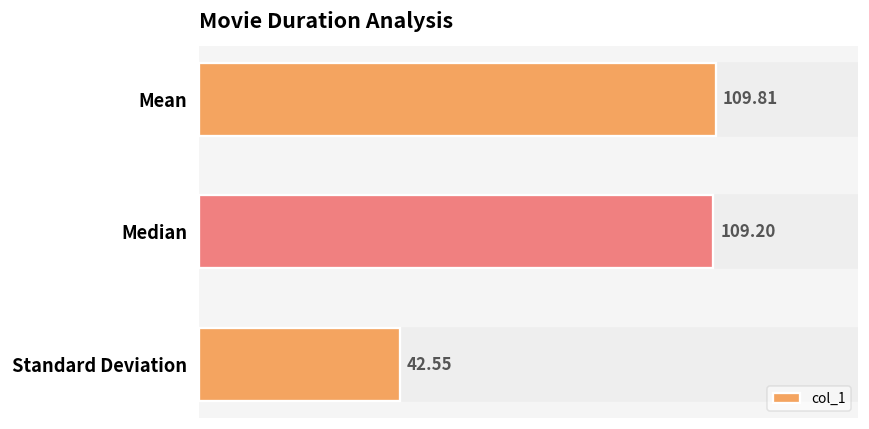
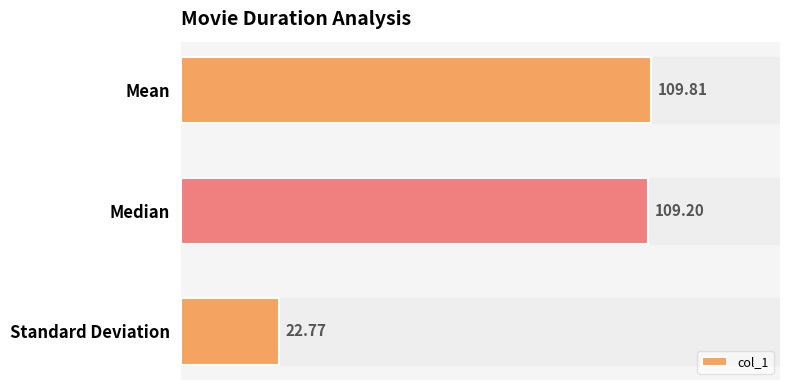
Standard Deviation: 42.55 -> 22.77
